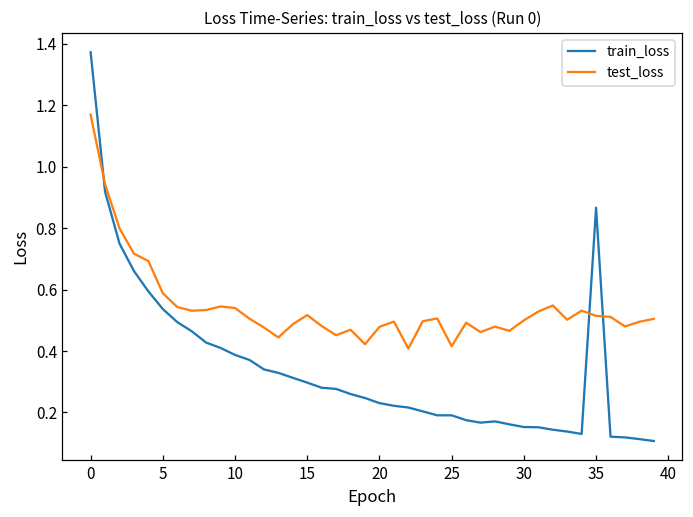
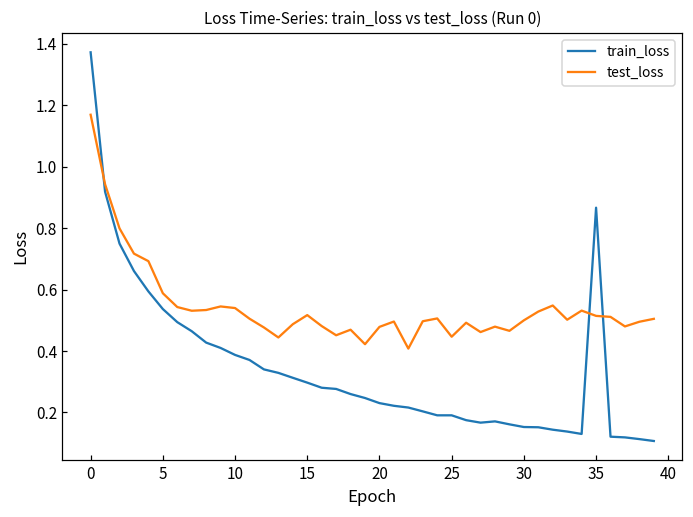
test_loss, 25: 0.42 -> 0.45
